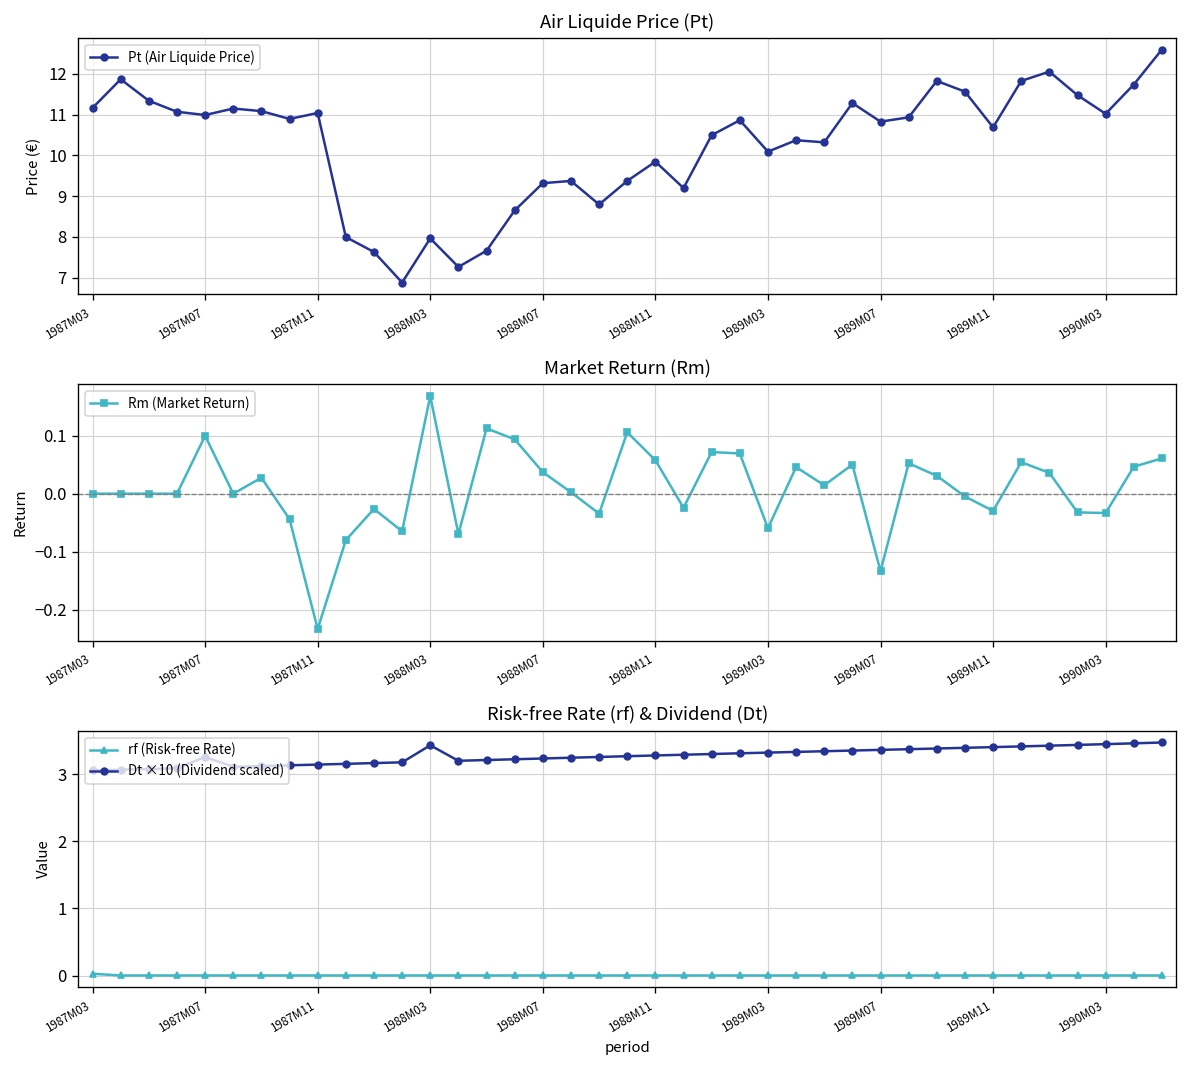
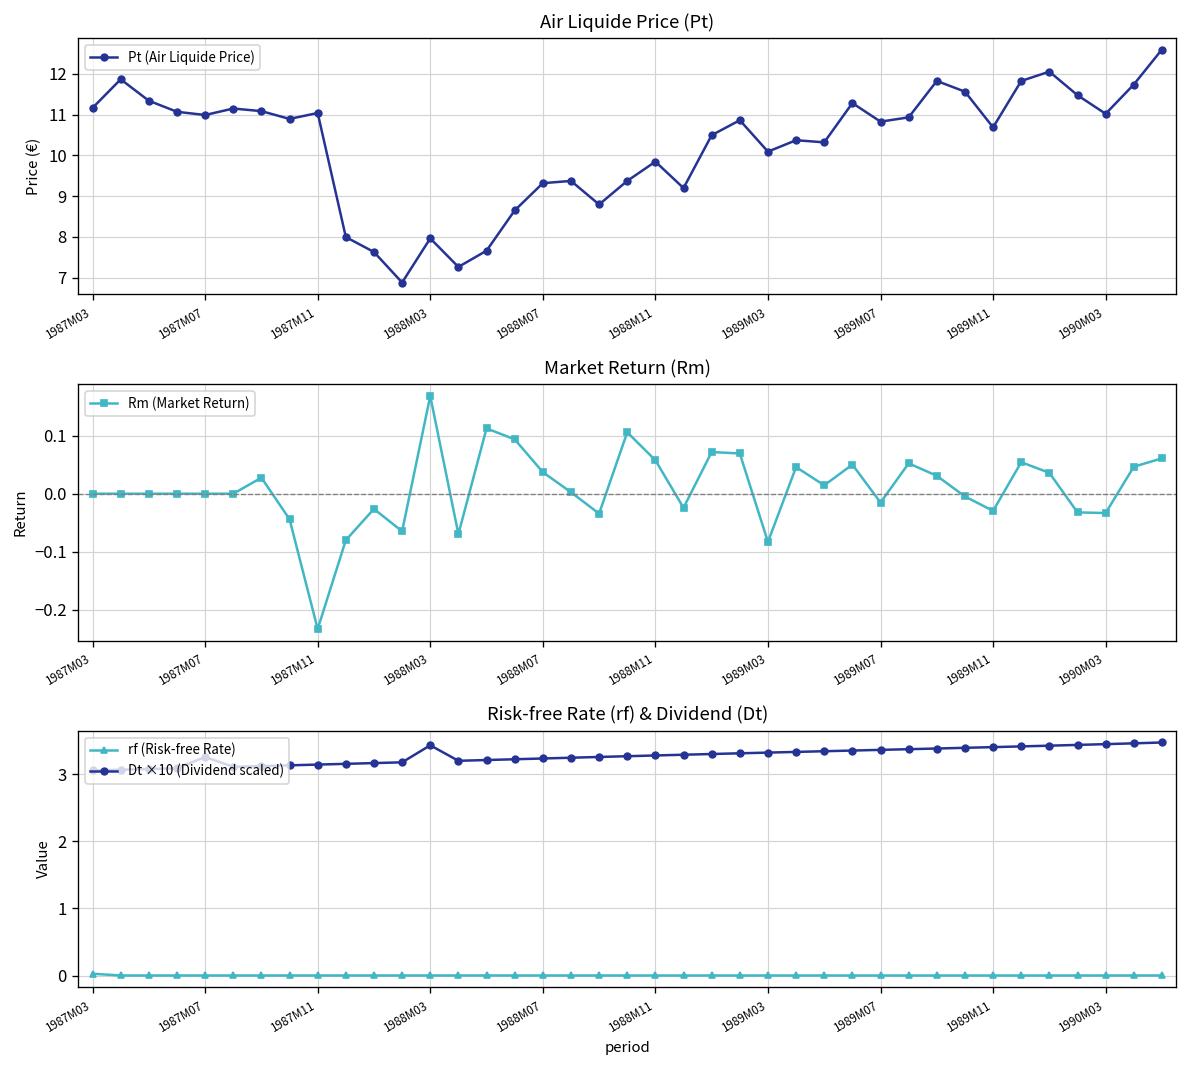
Market Return (Rm), 1987M07: 0.1 -> 0.0
Market Return (Rm), 1989M03: -0.06 -> -0.08
Market Return (Rm), 1989M07: -0.13 -> -0.02
